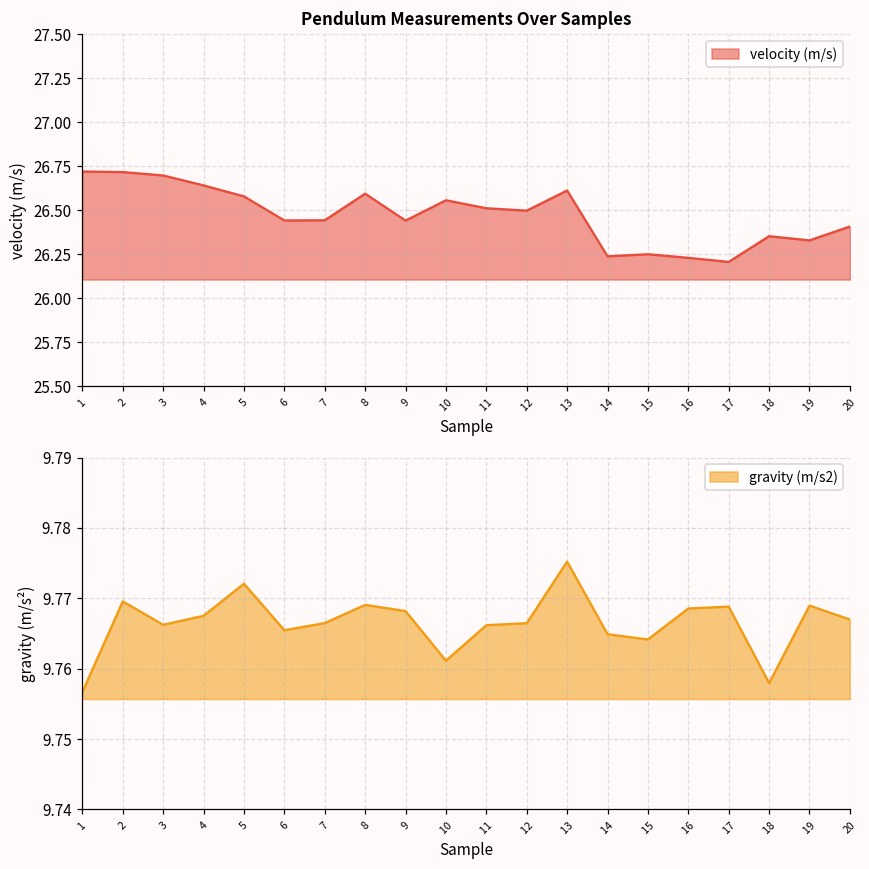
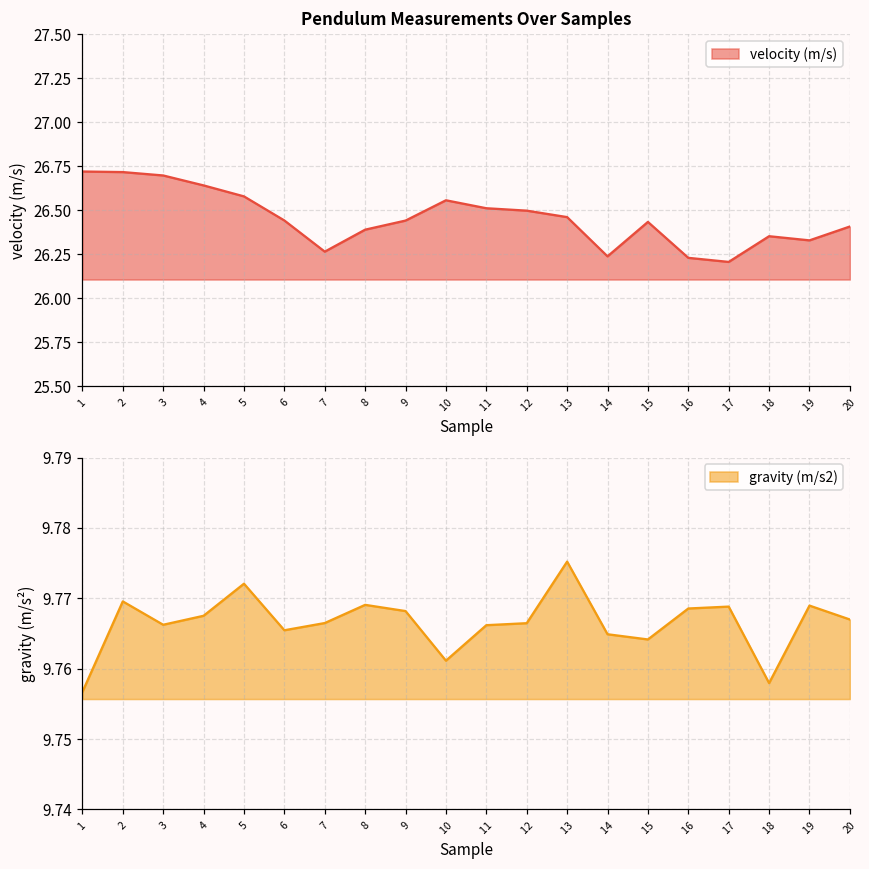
Pendulum Measurements Over Samples, 7: 26.44 -> 26.27
Pendulum Measurements Over Samples, 8: 26.60 -> 26.39
Pendulum Measurements Over Samples, 13: 26.61 -> 26.46
Pendulum Measurements Over Samples, 15: 26.25 -> 26.43
